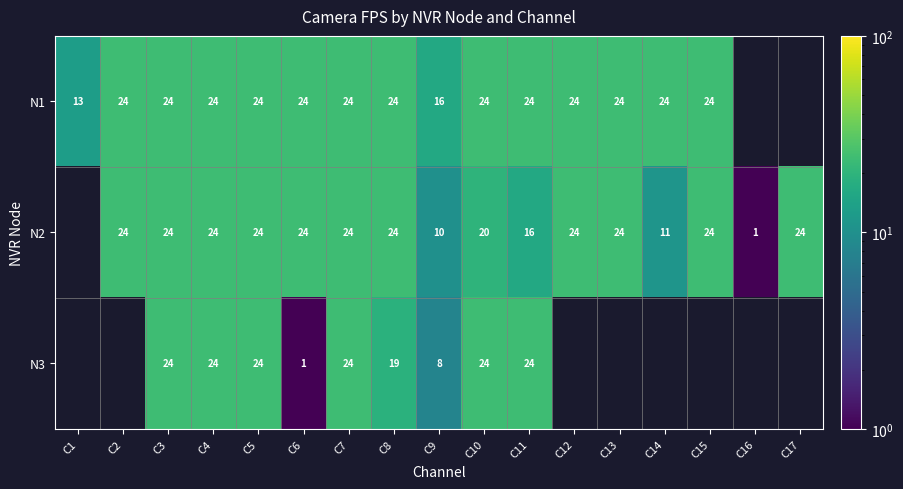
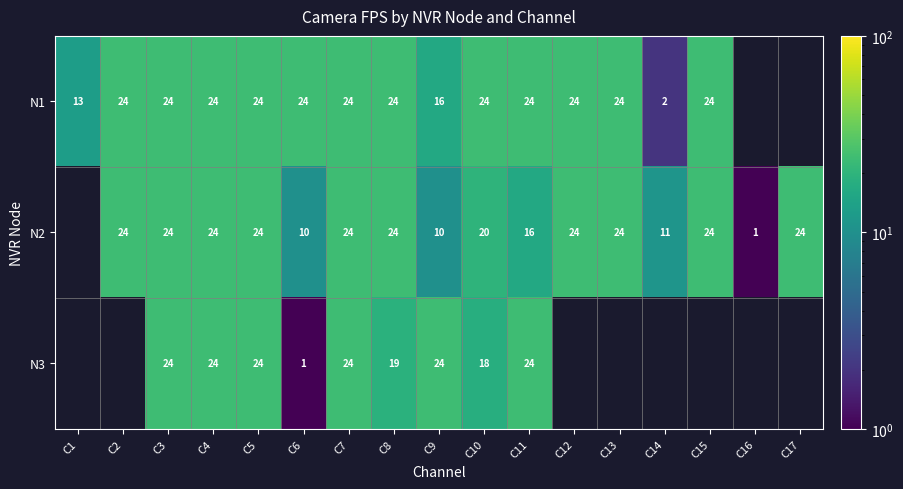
N1, C14: 24 -> 2
N2, C6: 24 -> 10
N3, C9: 8 -> 24
N3, C10: 24 -> 18
